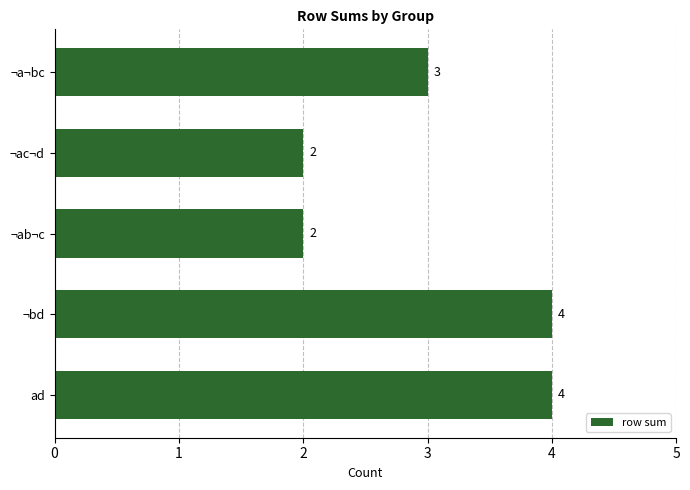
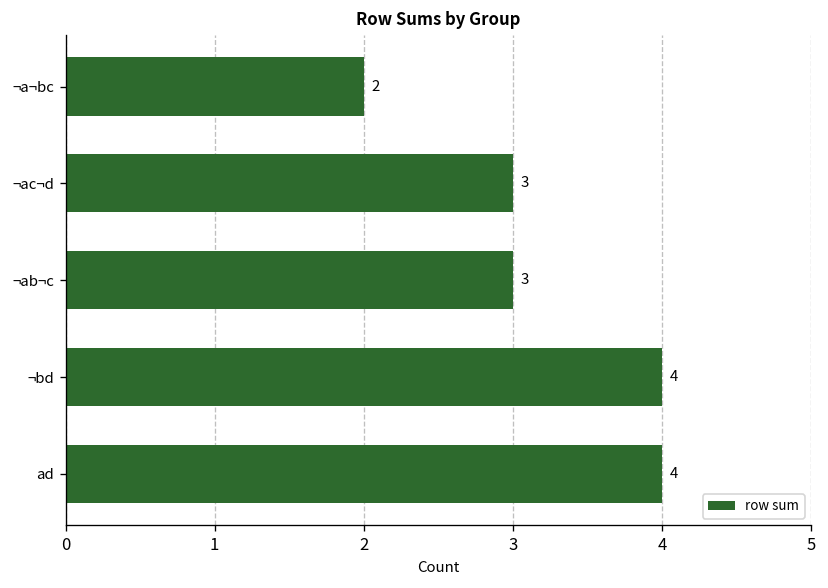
¬a¬bc: 3 -> 2
¬ac¬d: 2 -> 3
¬ab¬c: 2 -> 3
